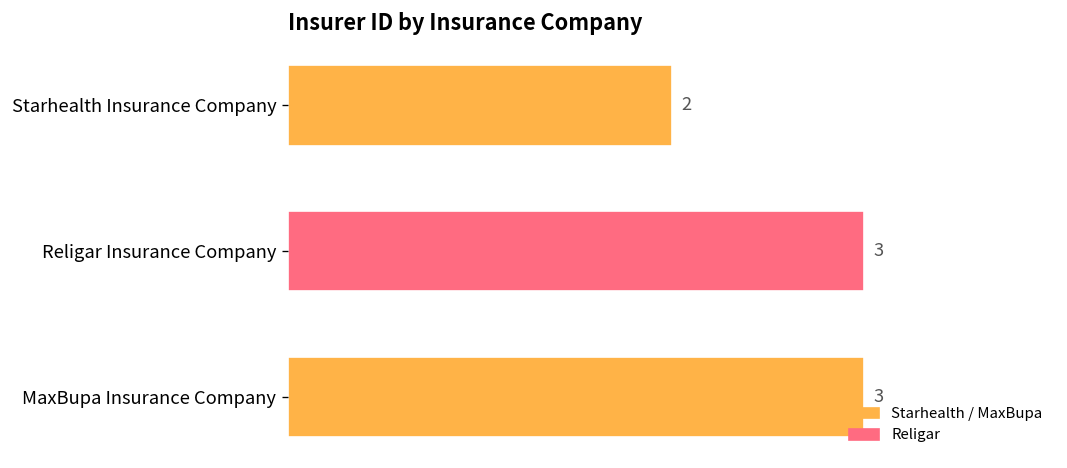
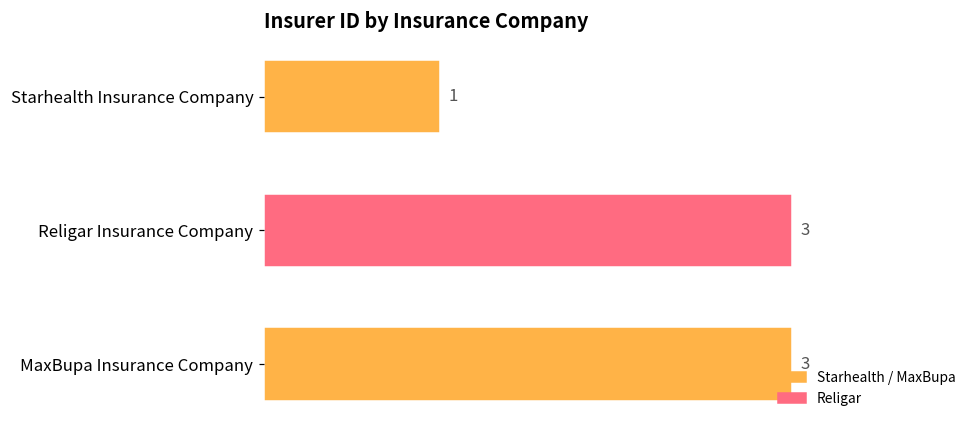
Starhealth Insurance Company: 2 -> 1
